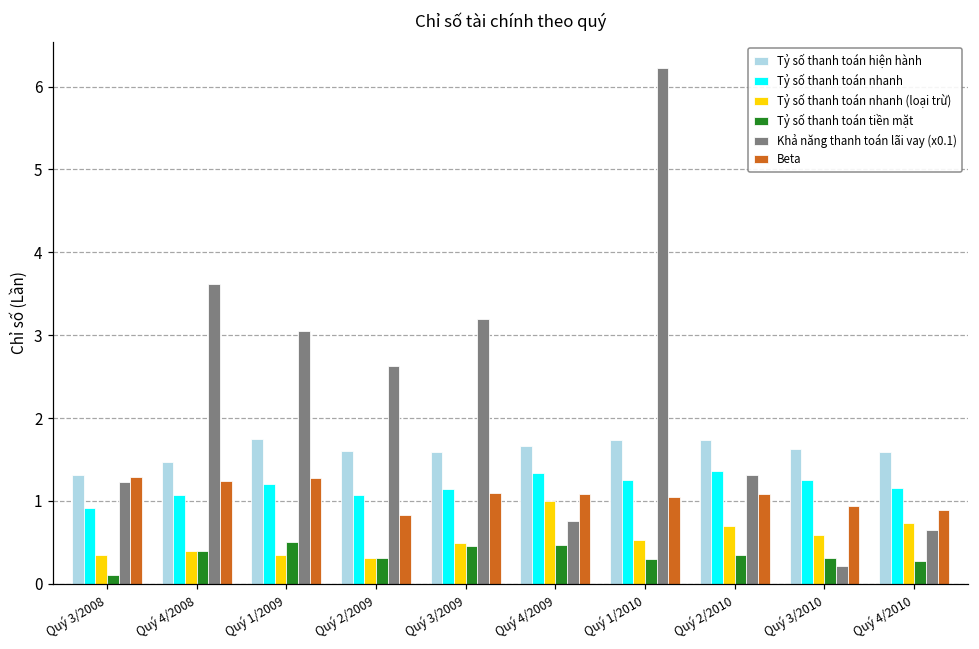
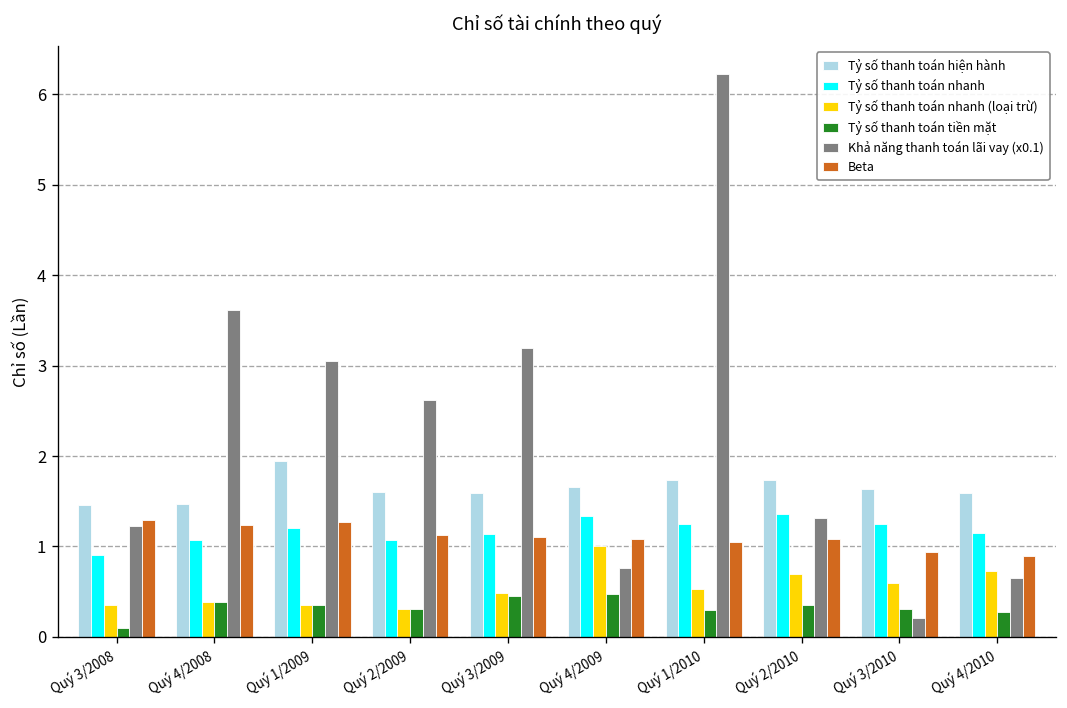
Tỷ số thanh toán hiện hành, Quý 3/2008: 1.3 -> 1.5
Tỷ số thanh toán hiện hành, Quý 1/2009: 1.8 -> 1.9
Tỷ số thanh toán tiền mặt, Quý 1/2009: 0.5 -> 0.4
Beta, Quý 2/2009: 0.8 -> 1.1
